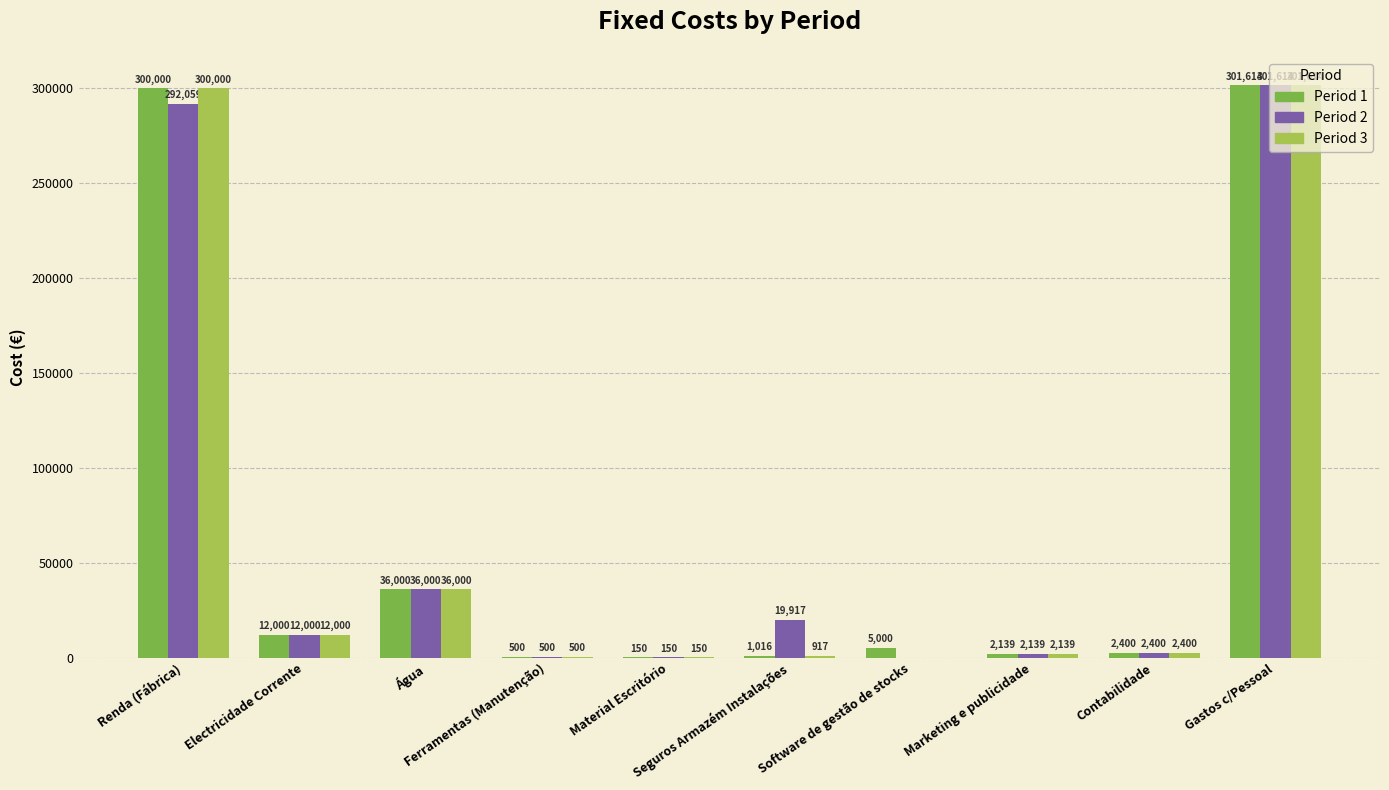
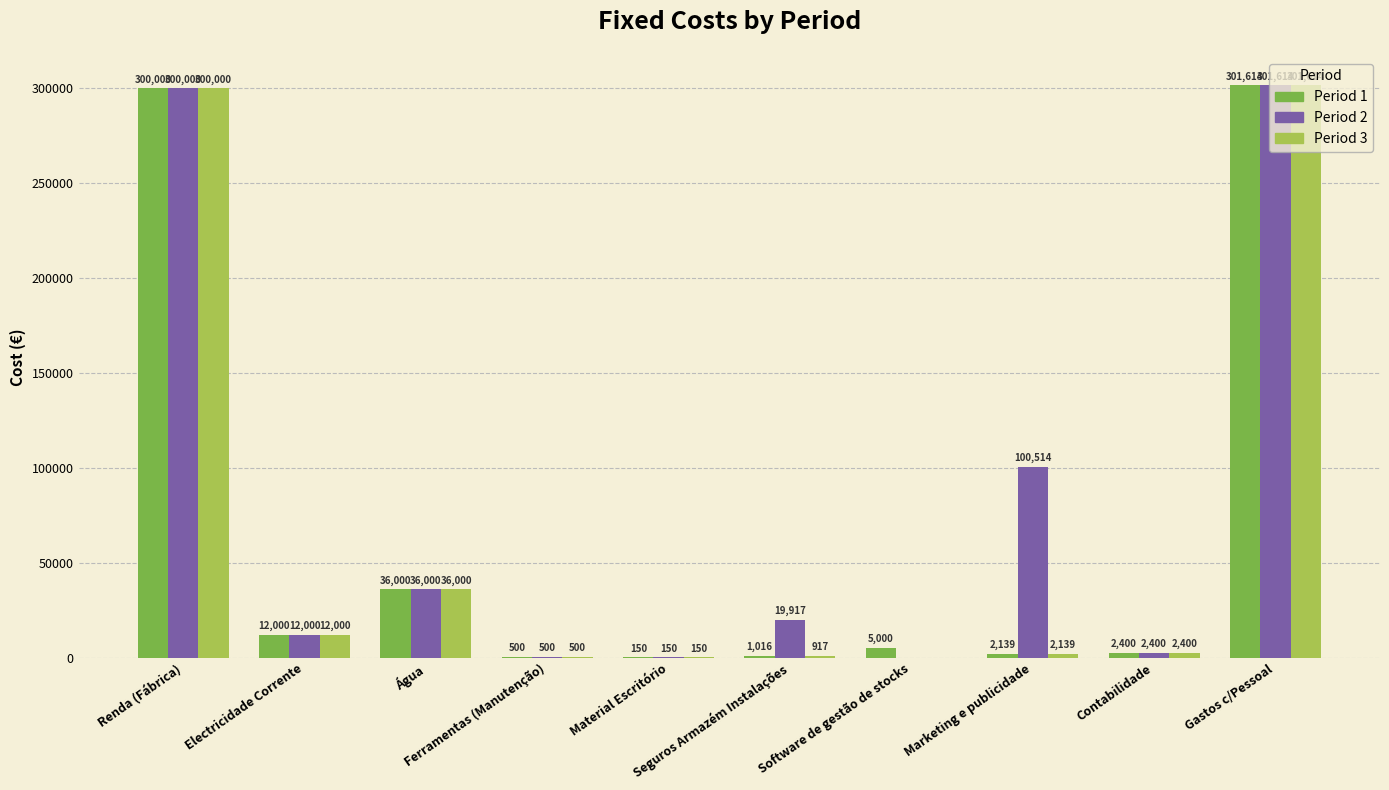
Period 2, Renda (Fábrica): 292,059 -> 300,000
Period 2, Marketing e publicidade: 2,139 -> 100,514
